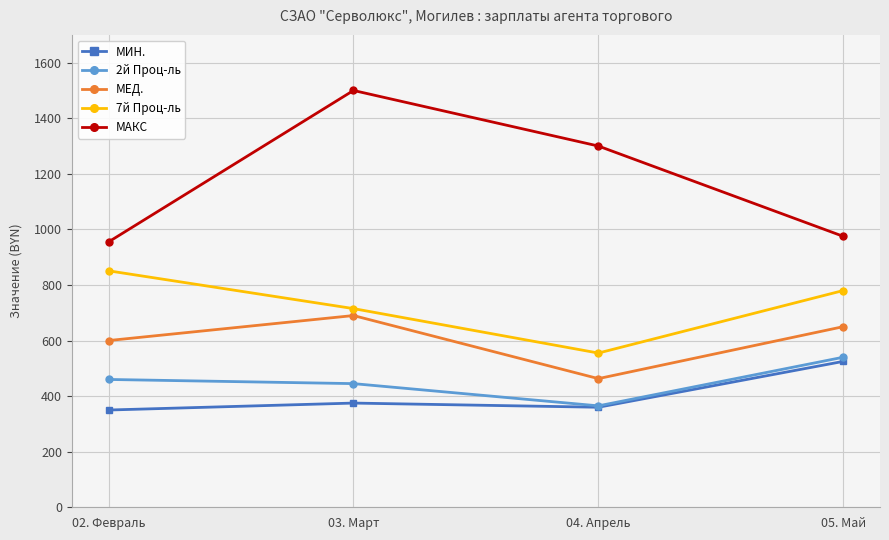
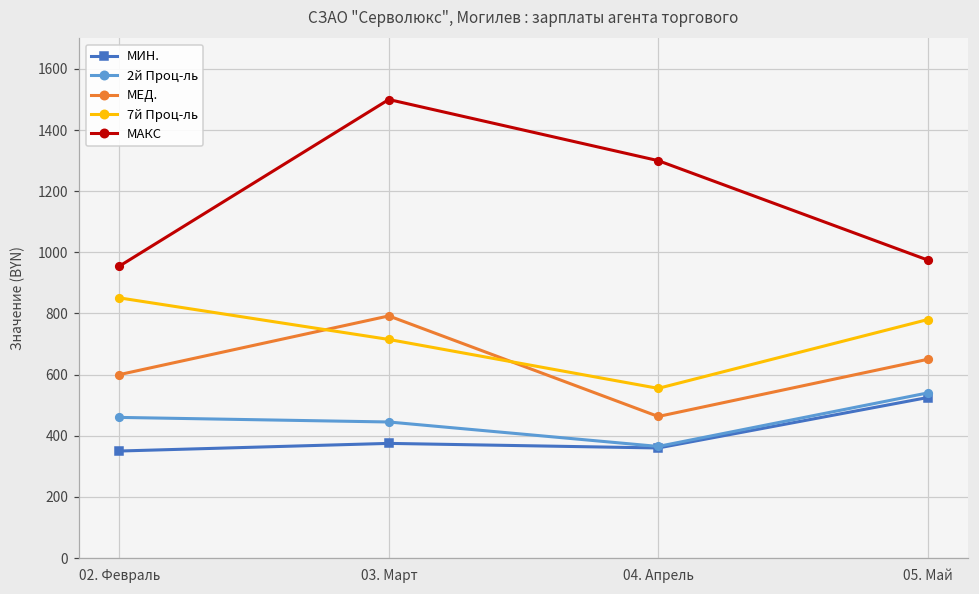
МЕД., 03. Март: 690 -> 790
